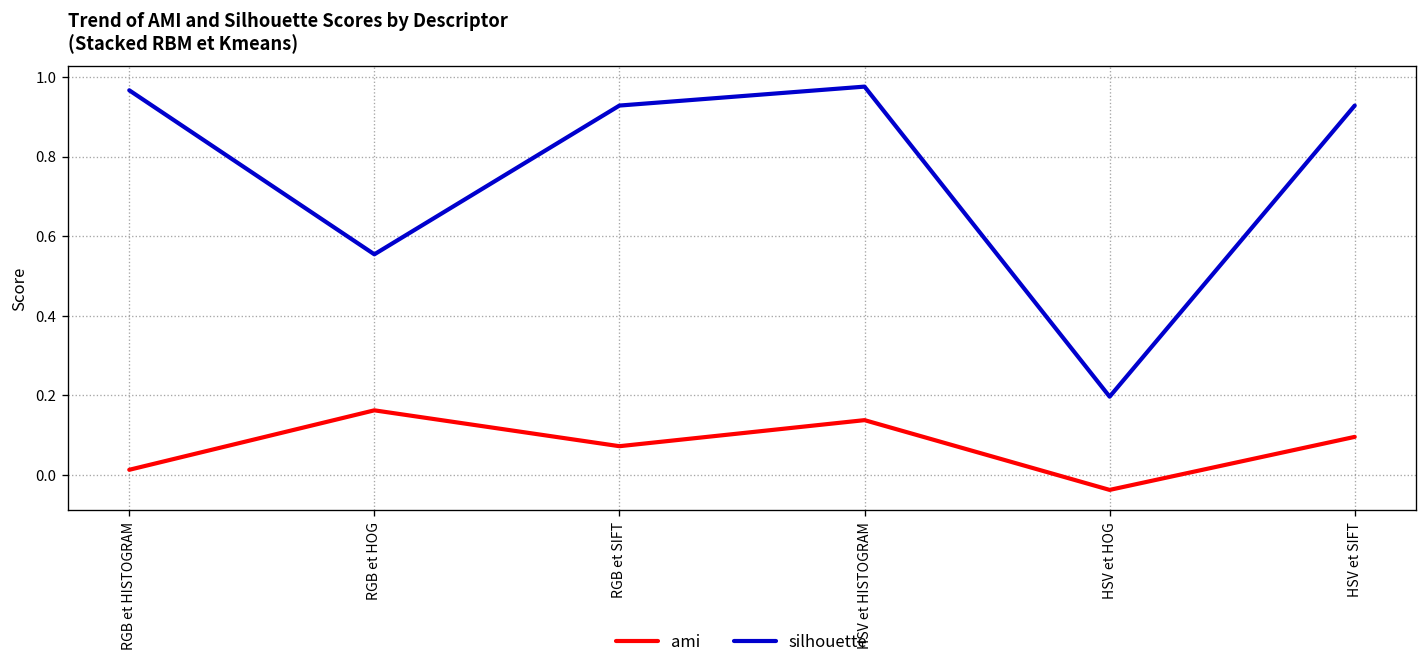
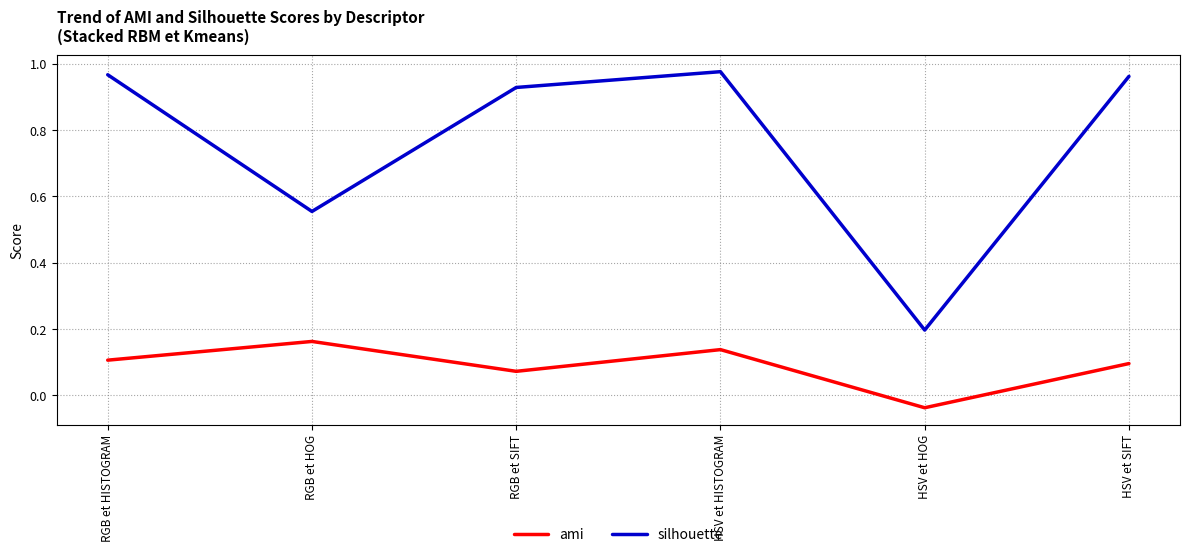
ami, RGB et HISTOGRAM: 0.01 -> 0.11
silhouette, HSV et SIFT: 0.93 -> 0.96
